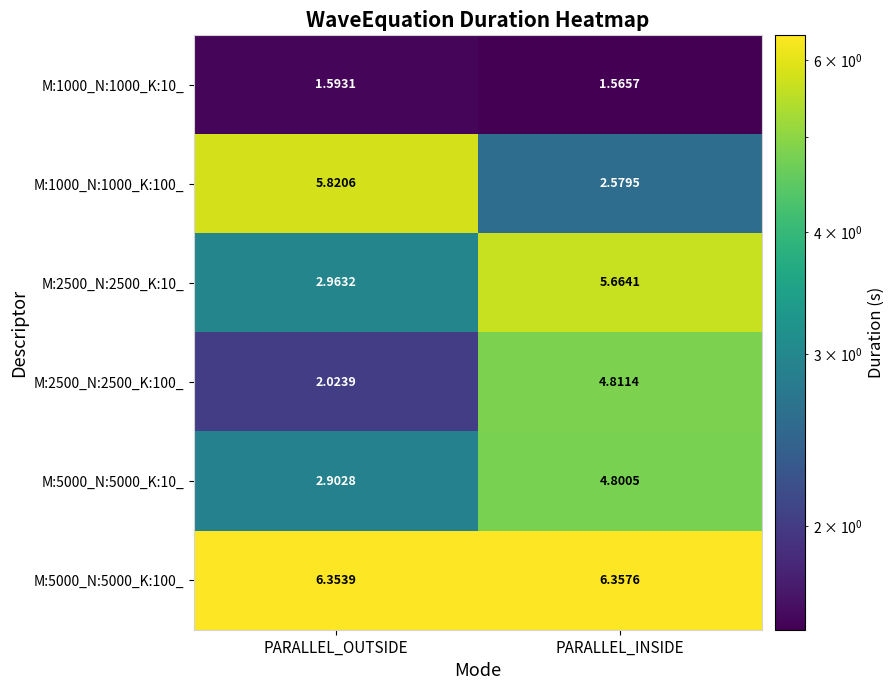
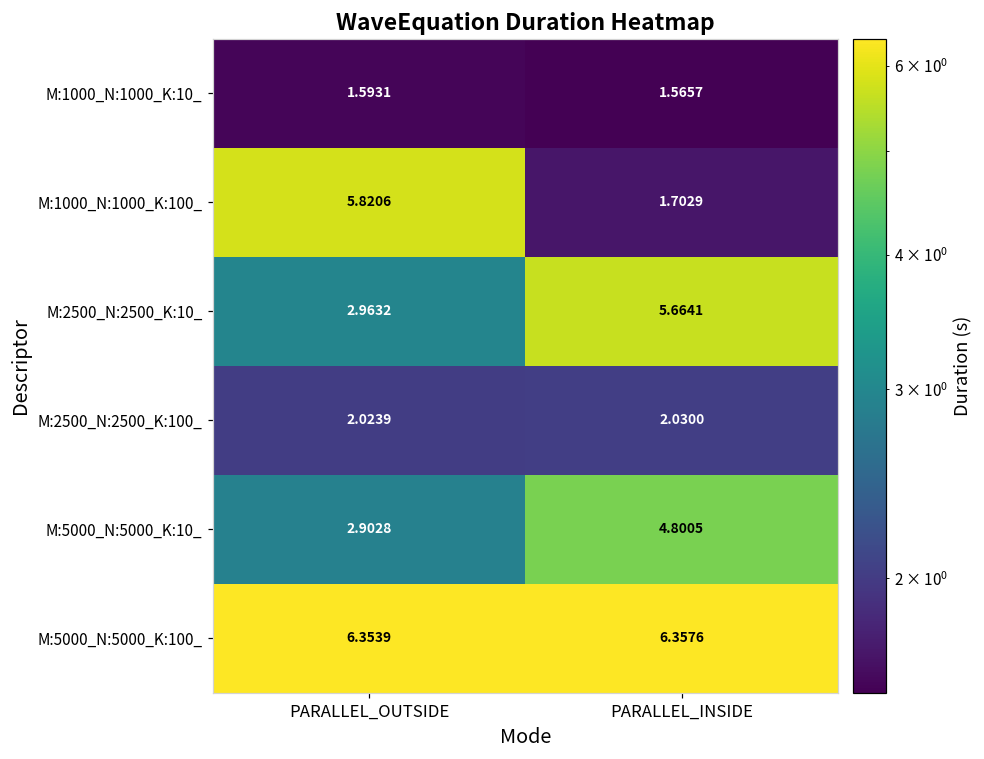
M:1000_N:1000_K:100_, PARALLEL_INSIDE: 2.5795 -> 1.7029
M:2500_N:2500_K:100_, PARALLEL_INSIDE: 4.8114 -> 2.0300
